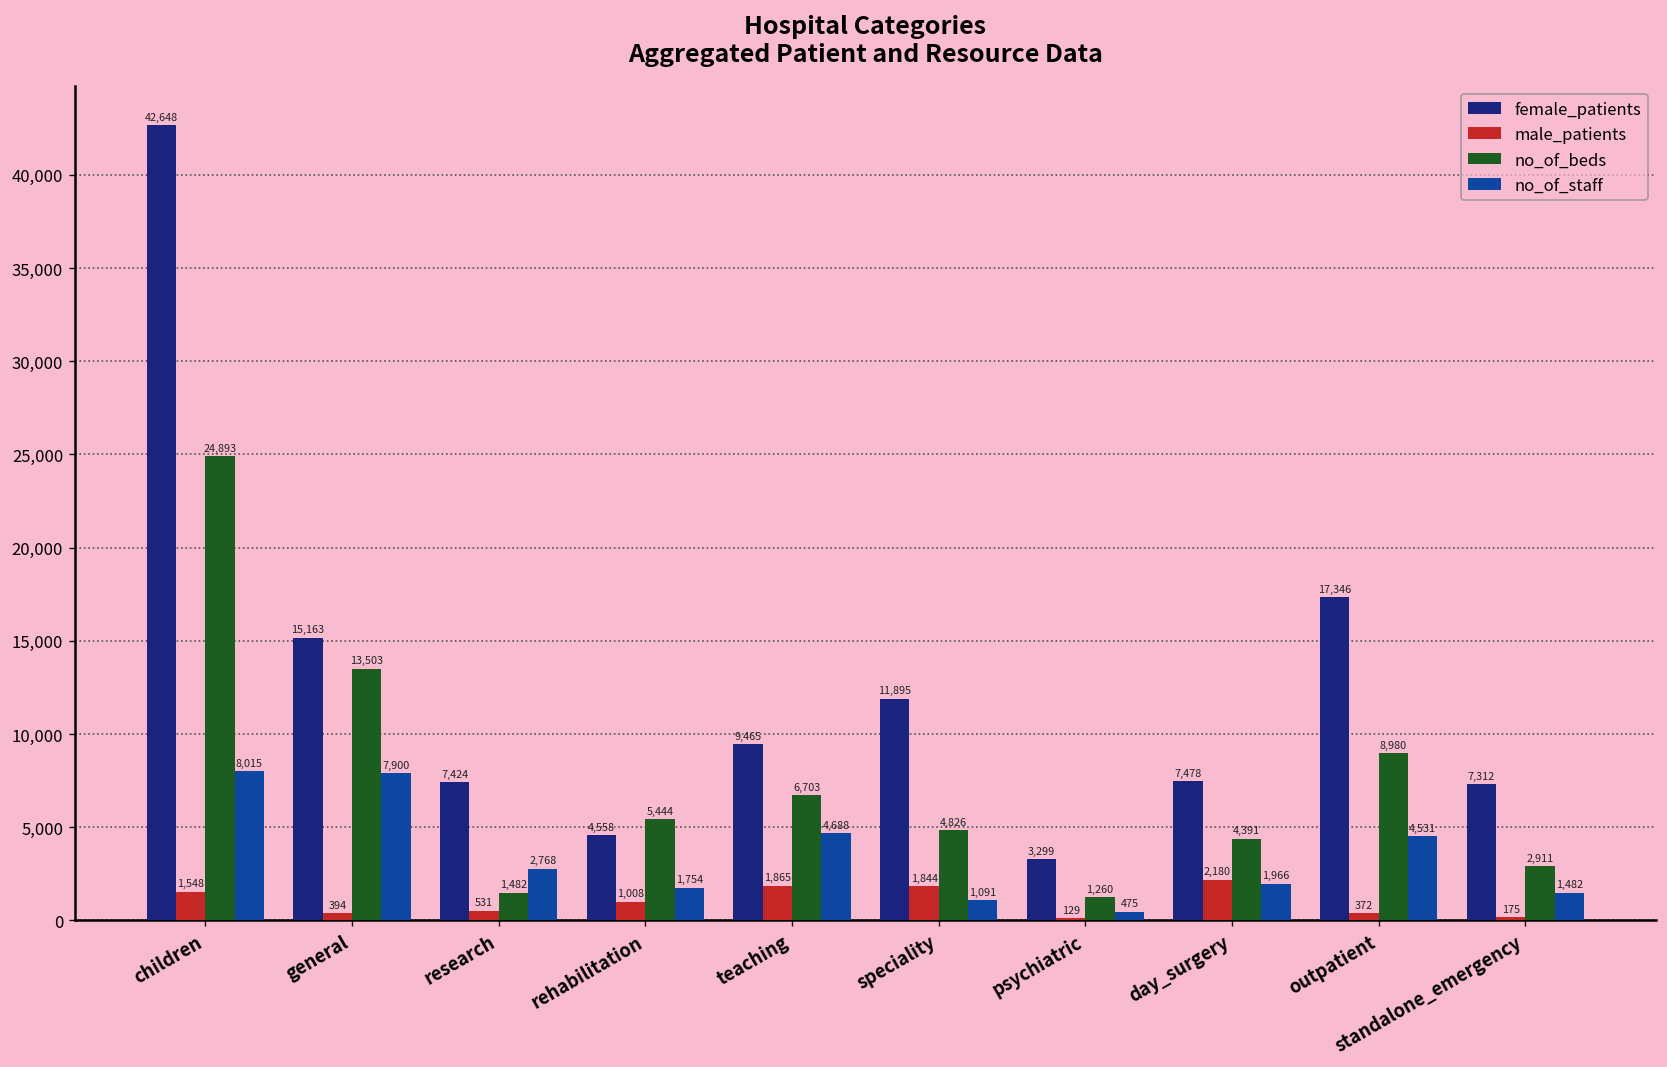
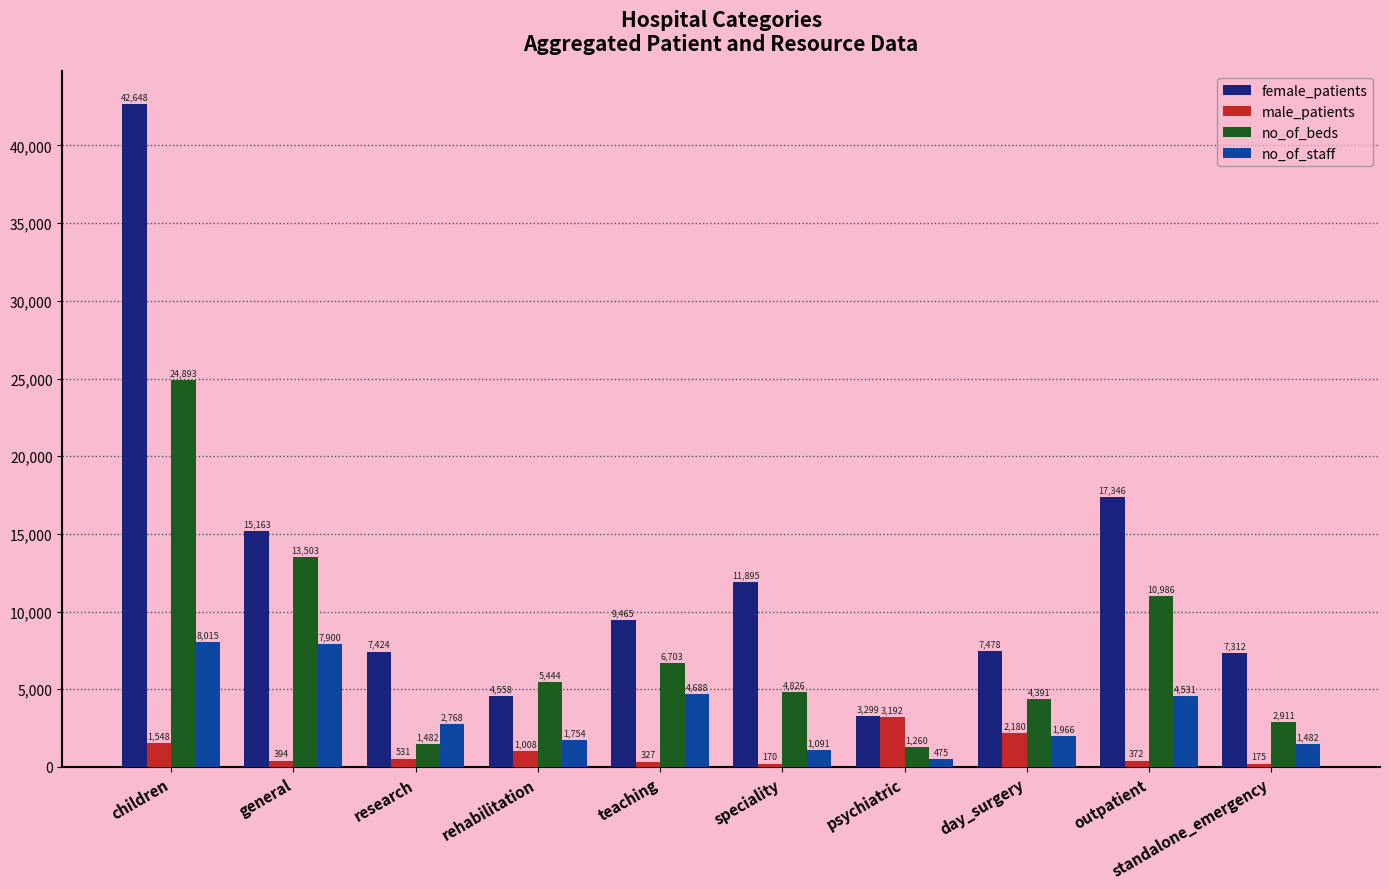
male_patients, teaching: 1,865 -> 327
male_patients, speciality: 1,844 -> 170
male_patients, psychiatric: 129 -> 3,192
no_of_beds, outpatient: 8,980 -> 10,986
